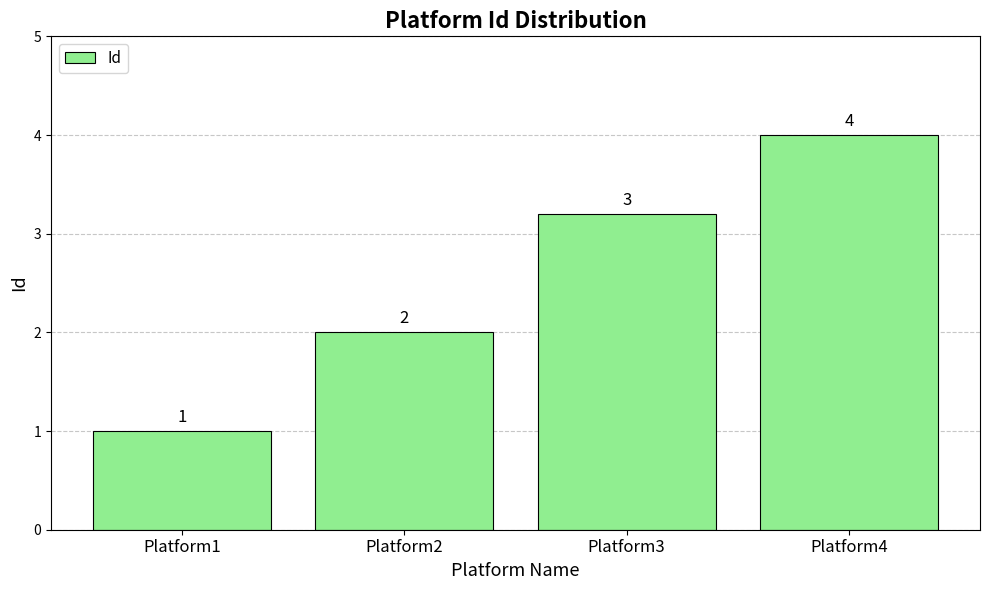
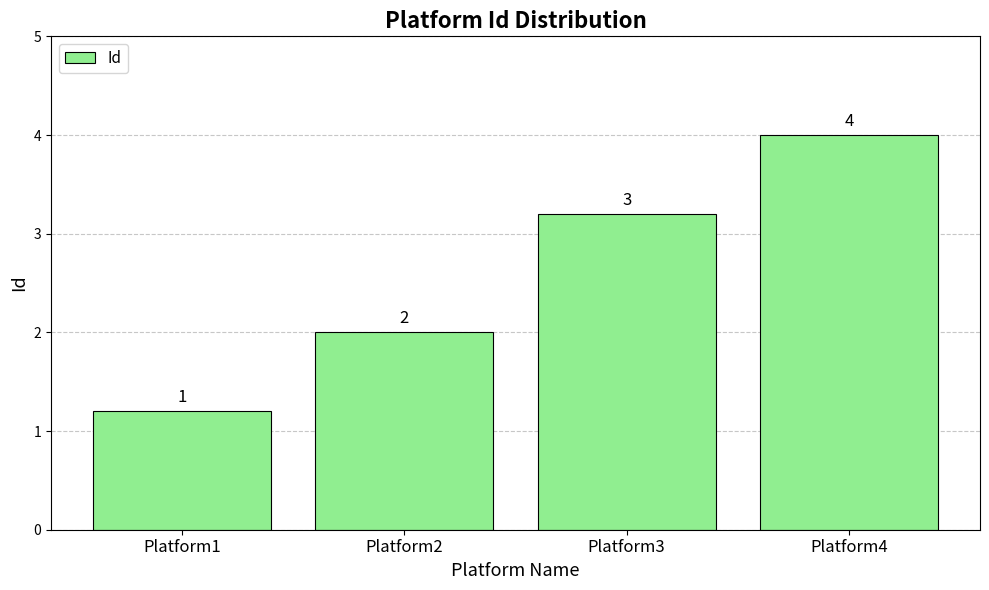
Platform1: 1.0 -> 1.2
